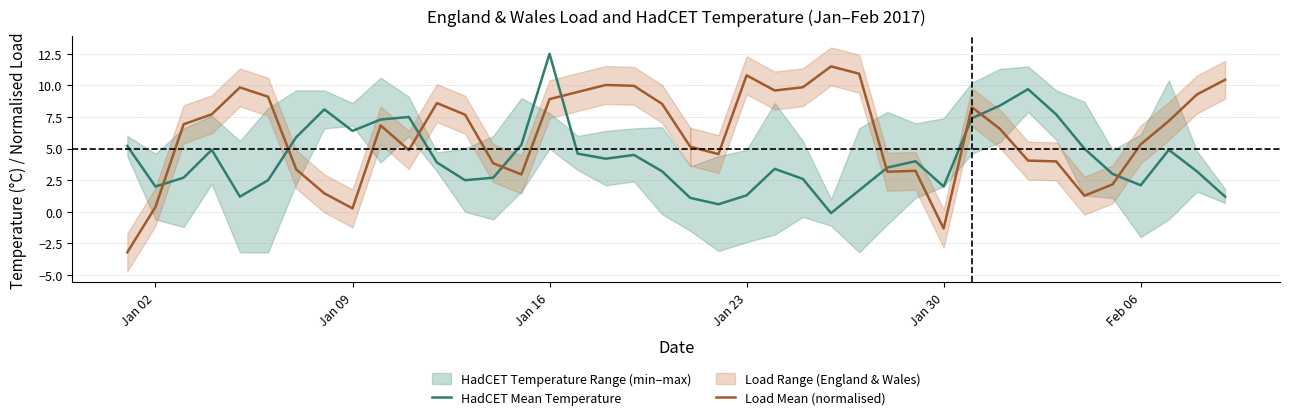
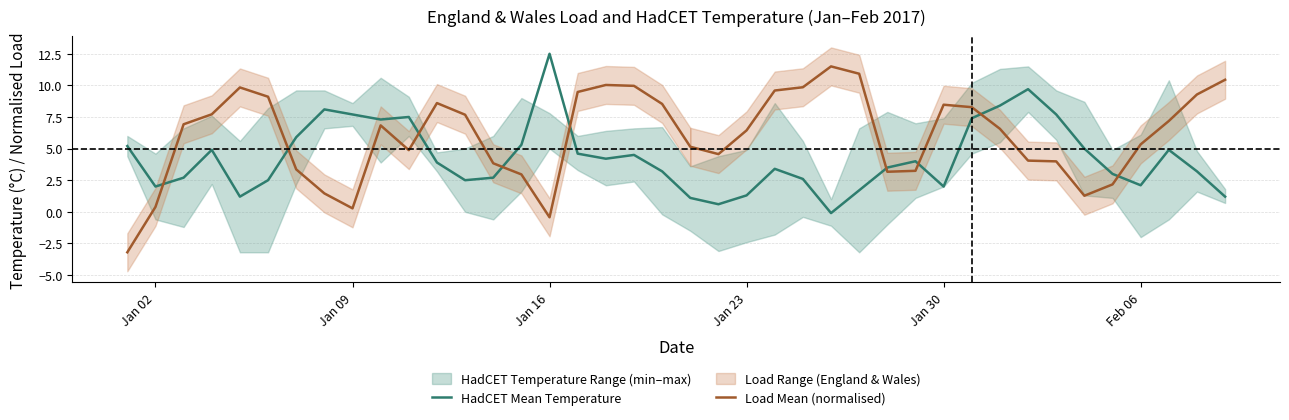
HadCET Mean Temperature, Jan 09: 6.4 -> 7.7
Load Mean (normalised), Jan 16: 8.9 -> -0.4
Load Mean (normalised), Jan 23: 10.8 -> 6.4
Load Mean (normalised), Jan 30: -1.3 -> 8.5
